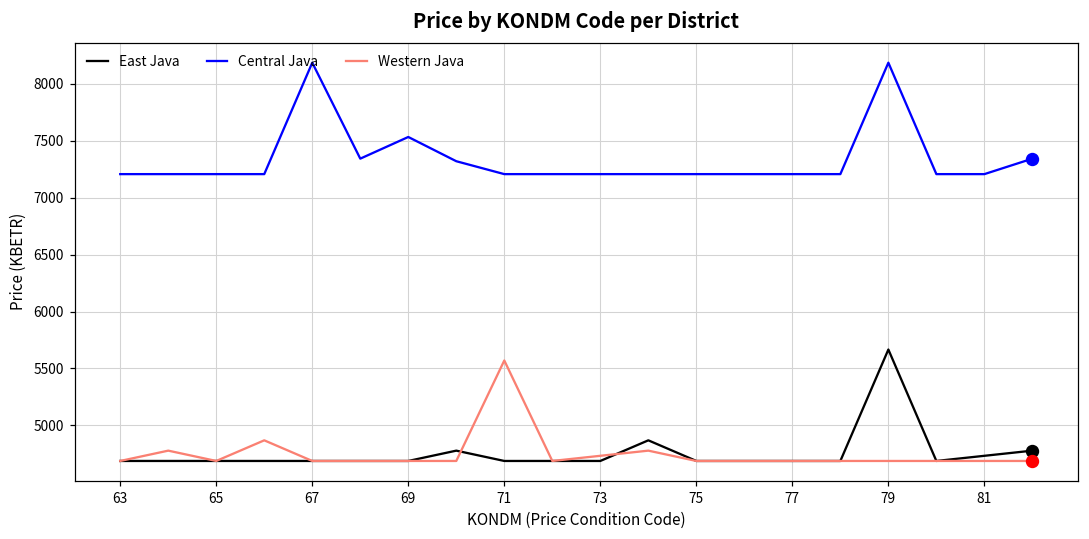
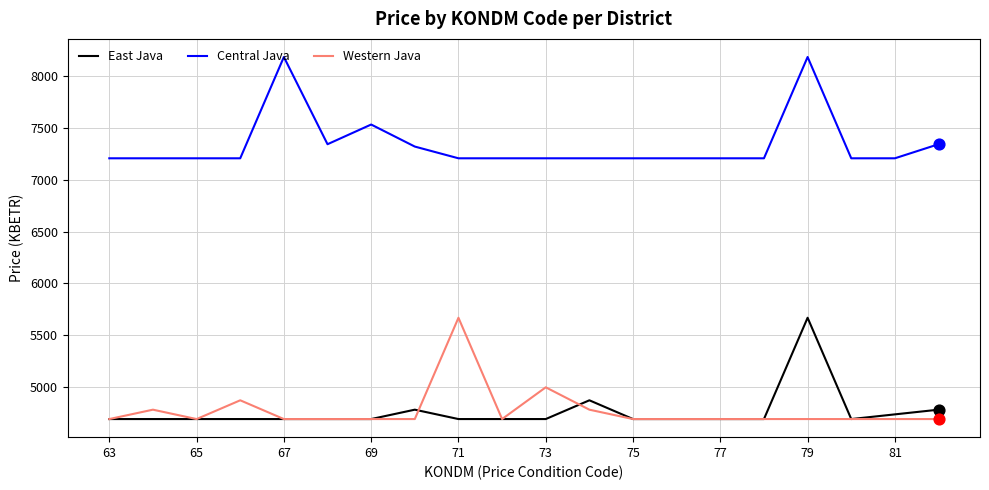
Western Java, 71: 5570 -> 5670
Western Java, 73: 4730 -> 4990
